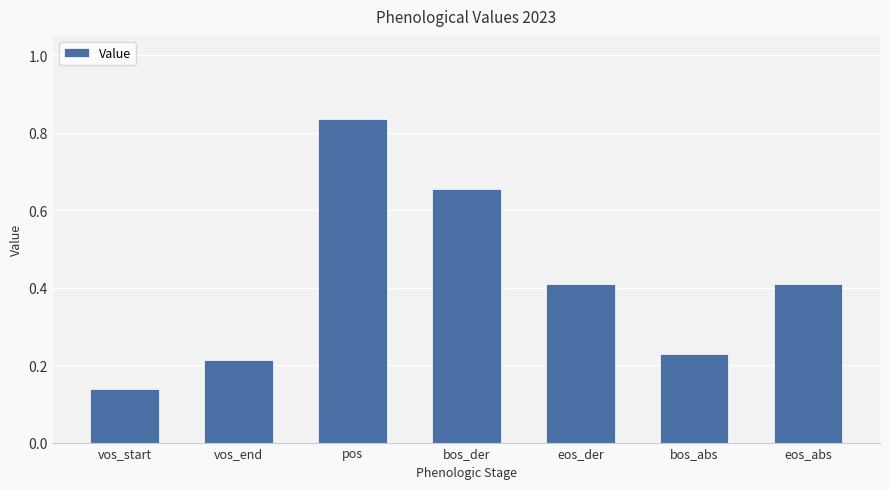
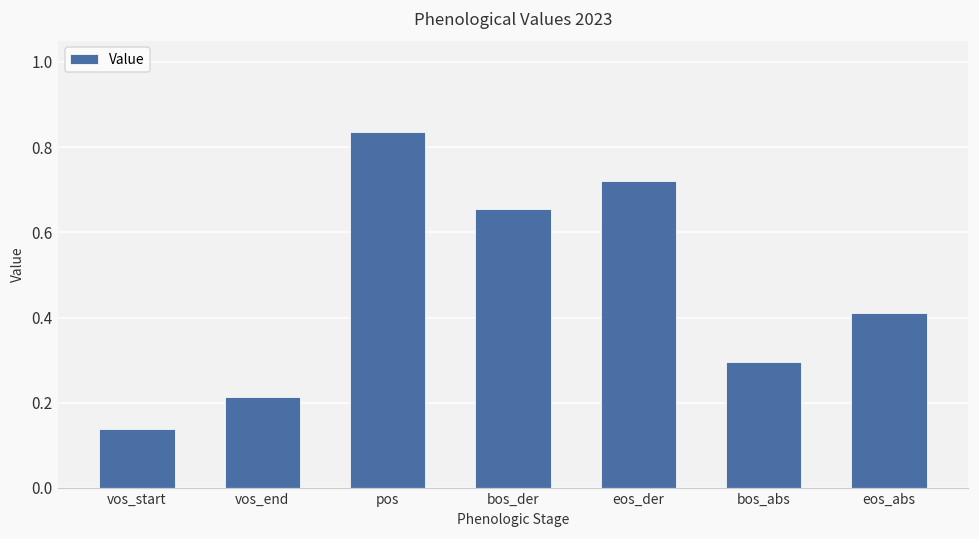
eos_der: 0.41 -> 0.72
bos_abs: 0.23 -> 0.29
